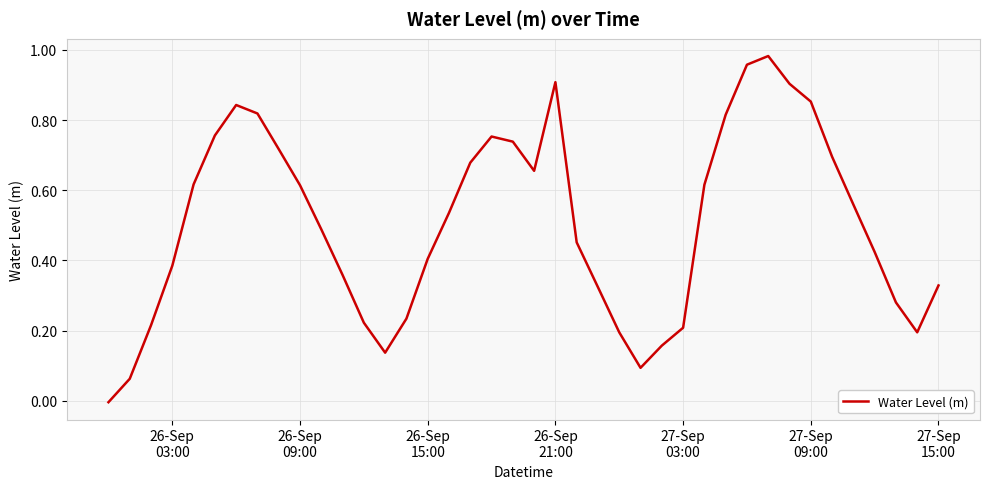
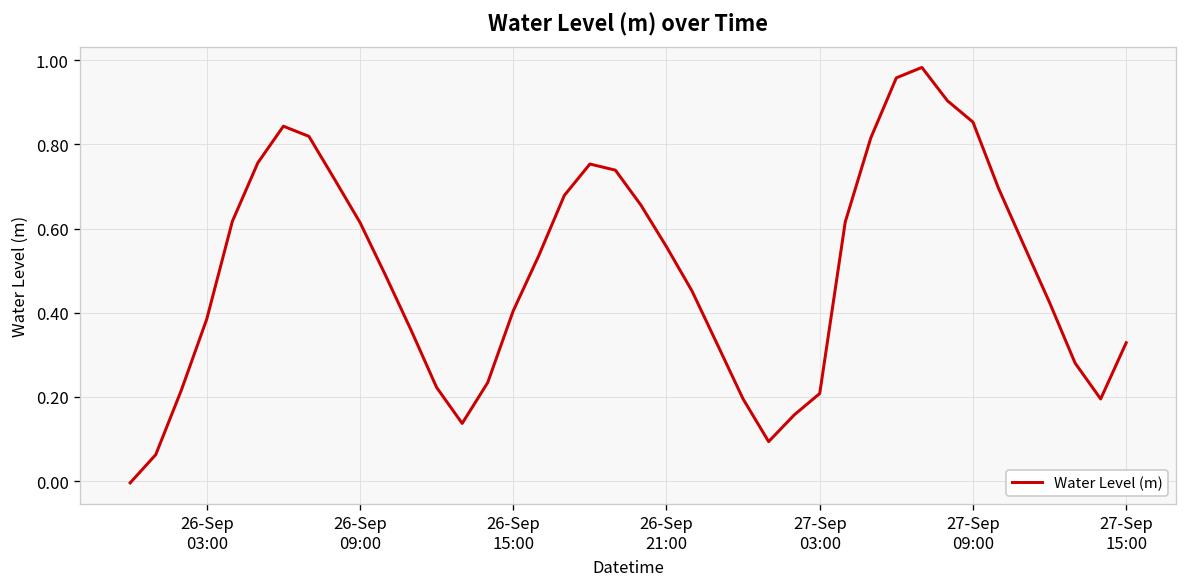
26-Sep 21:00: 0.91 -> 0.56
